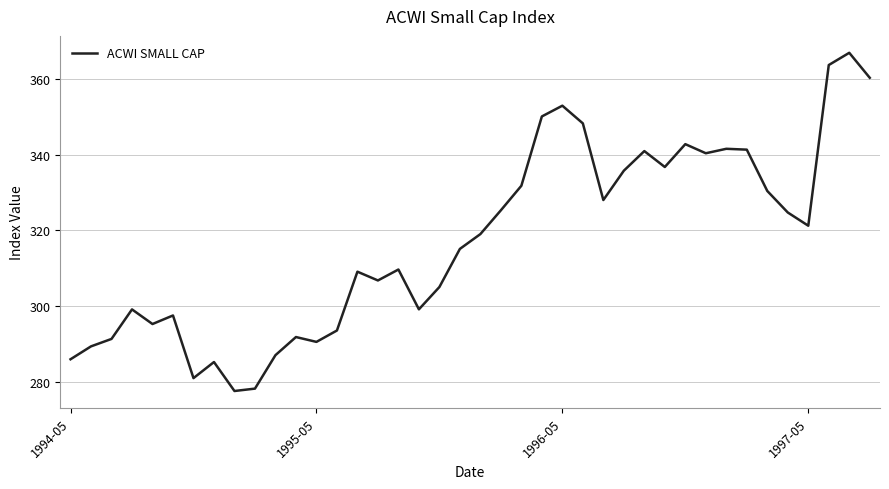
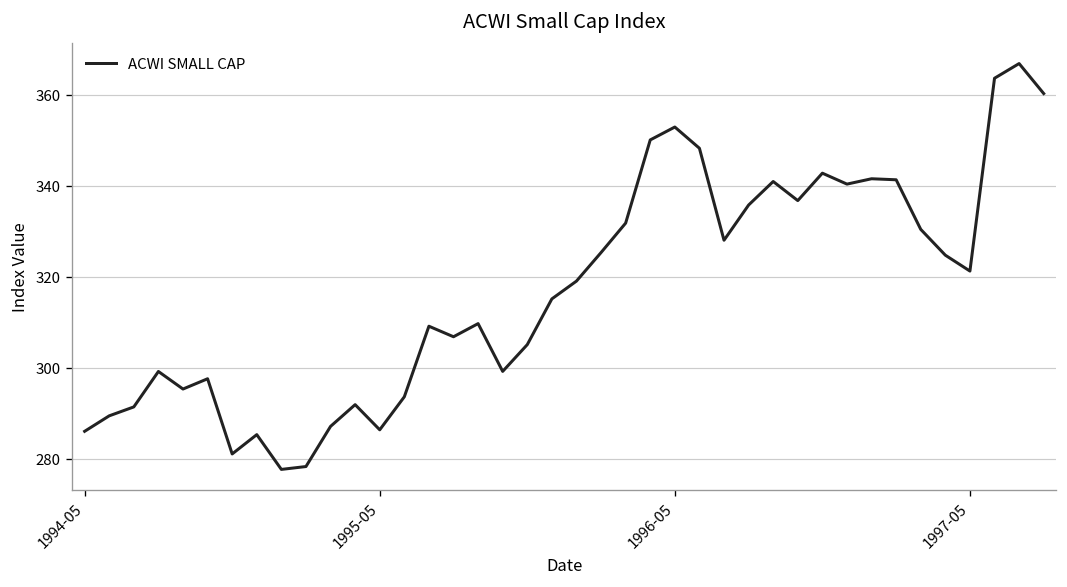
1995-05: 291 -> 286
